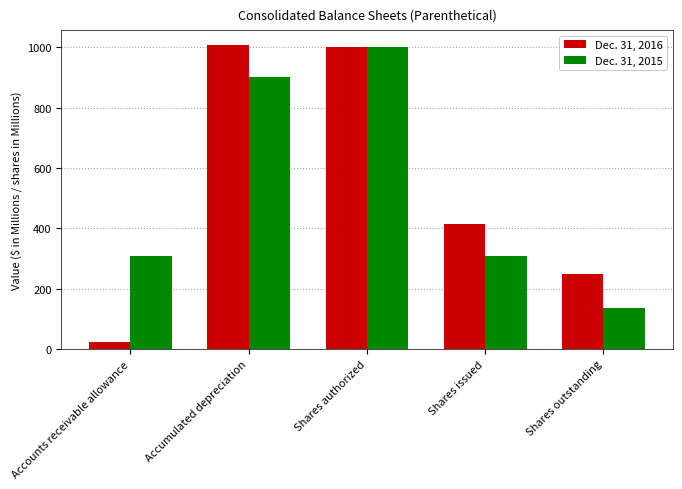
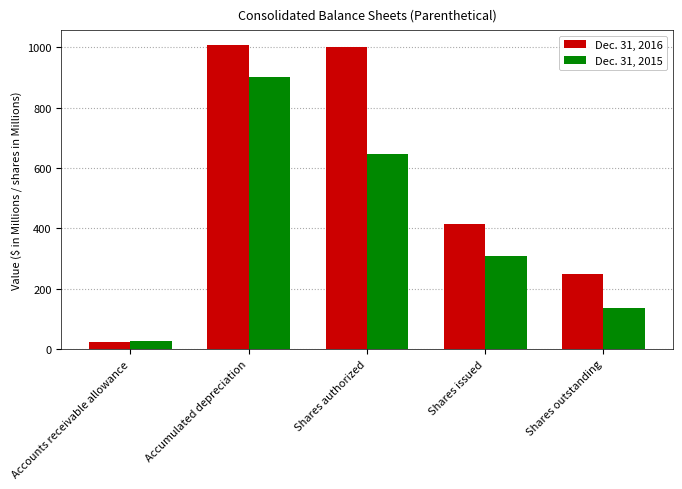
Dec. 31, 2015, Accounts receivable allowance: 310 -> 30
Dec. 31, 2015, Shares authorized: 1000 -> 650
